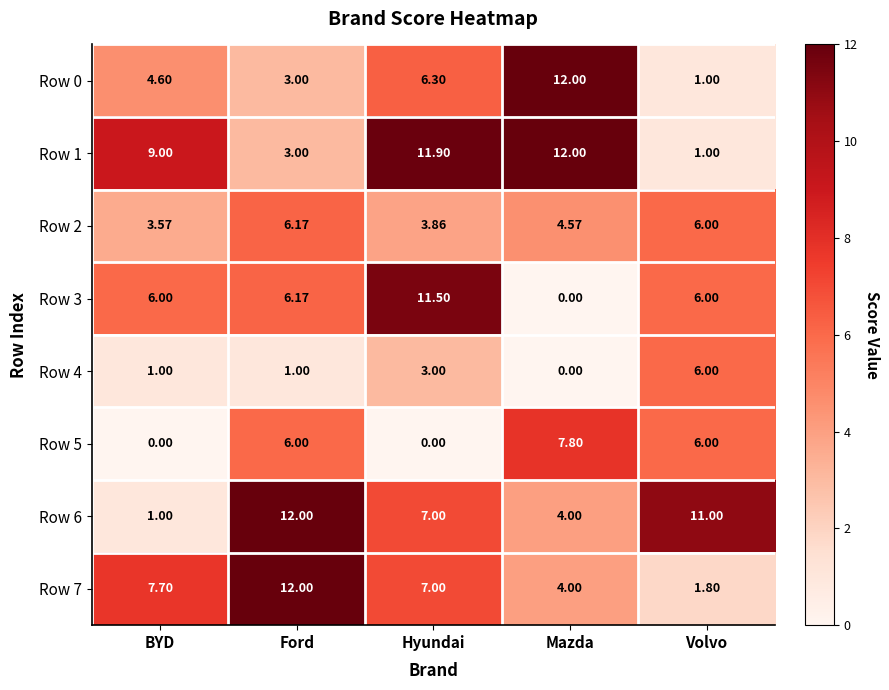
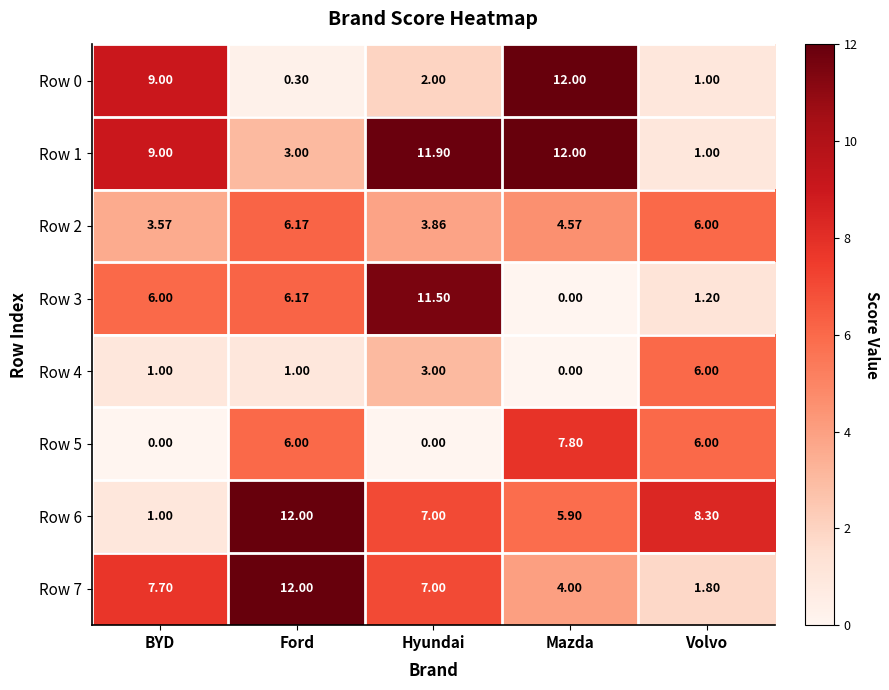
Row 0, BYD: 4.60 -> 9.00
Row 0, Ford: 3.00 -> 0.30
Row 0, Hyundai: 6.30 -> 2.00
Row 3, Volvo: 6.00 -> 1.20
Row 6, Mazda: 4.00 -> 5.90
Row 6, Volvo: 11.00 -> 8.30
